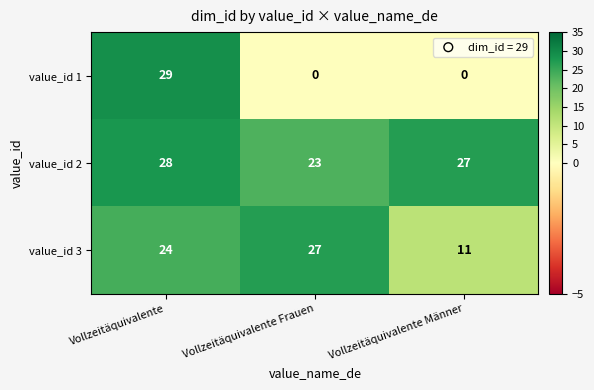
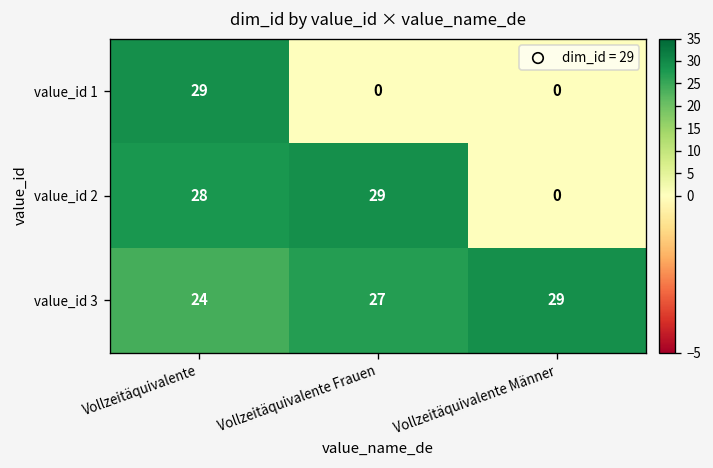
value_id 2, Vollzeitäquivalente Frauen: 23 -> 29
value_id 2, Vollzeitäquivalente Männer: 27 -> 0
value_id 3, Vollzeitäquivalente Männer: 11 -> 29
